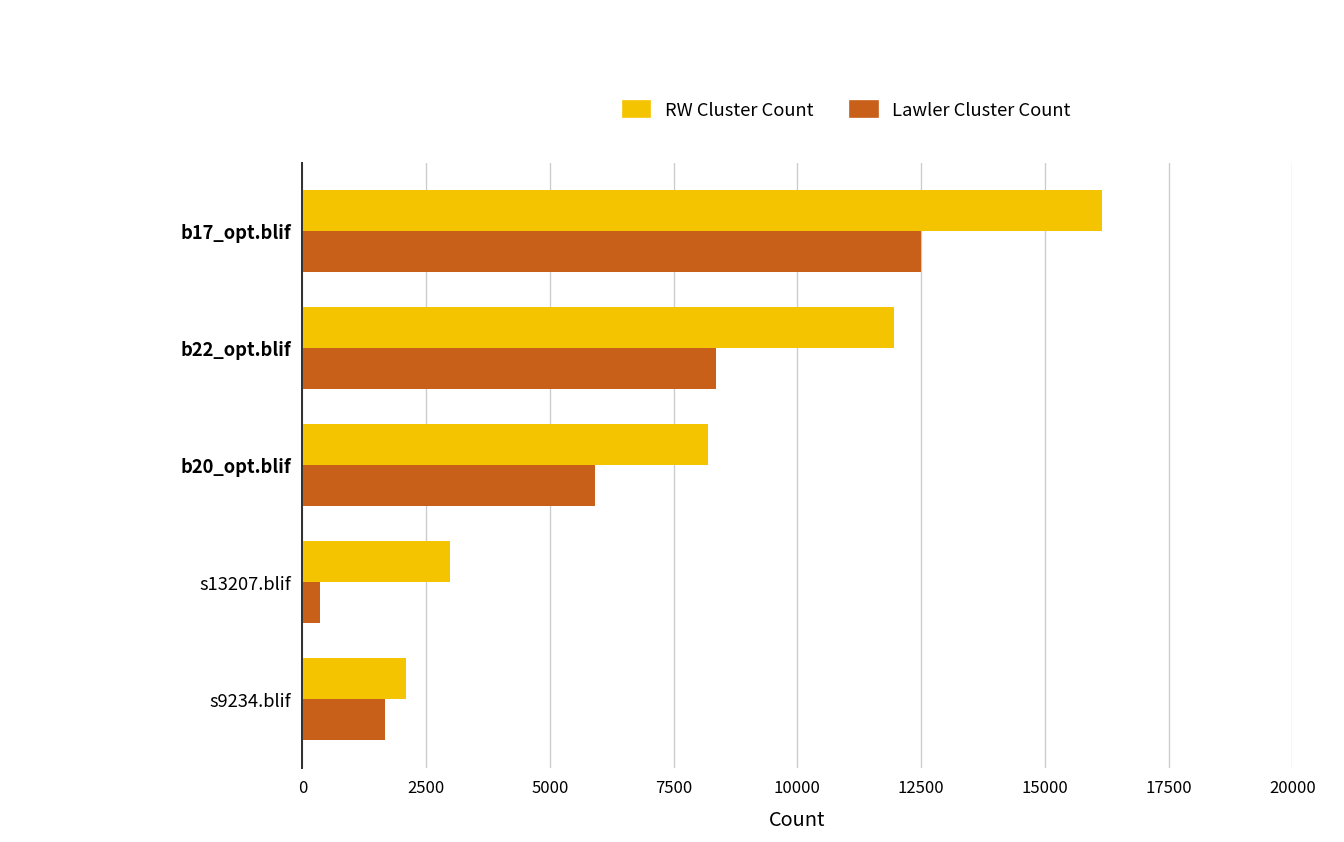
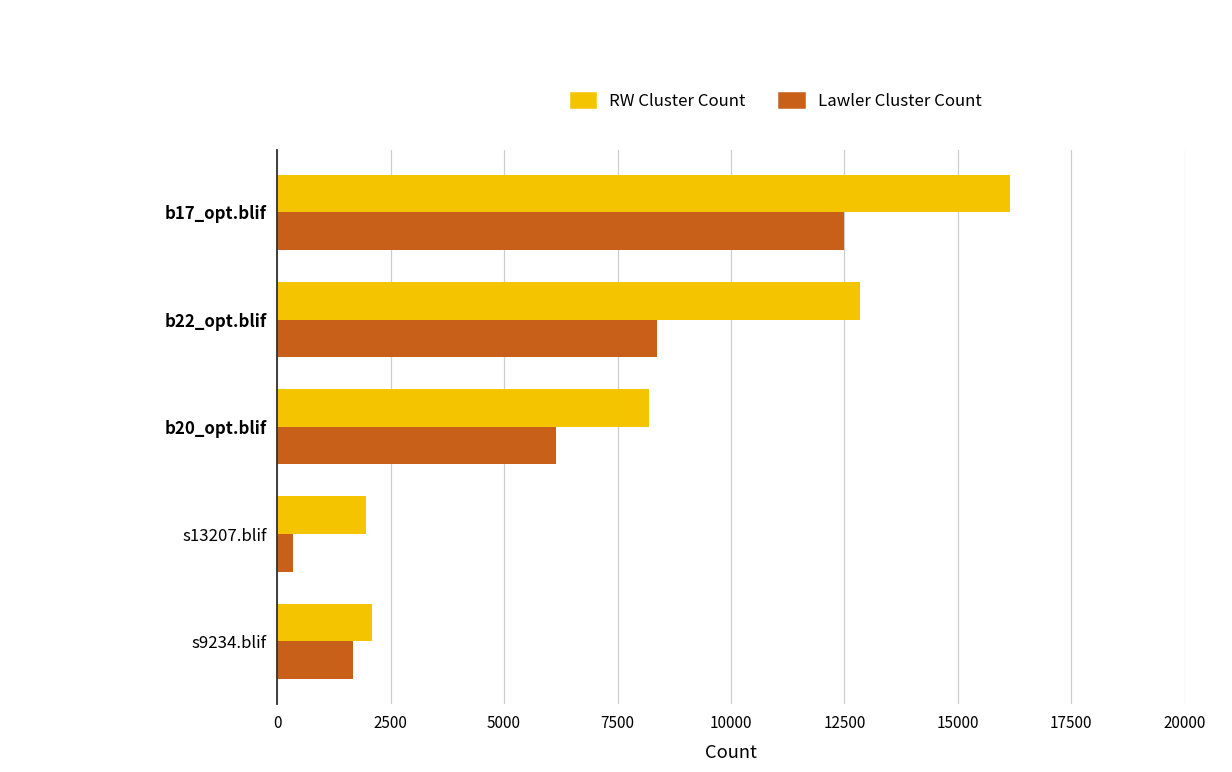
RW Cluster Count, b22_opt.blif: 12000 -> 12900
Lawler Cluster Count, b20_opt.blif: 5900 -> 6200
RW Cluster Count, s13207.blif: 3000 -> 2000
